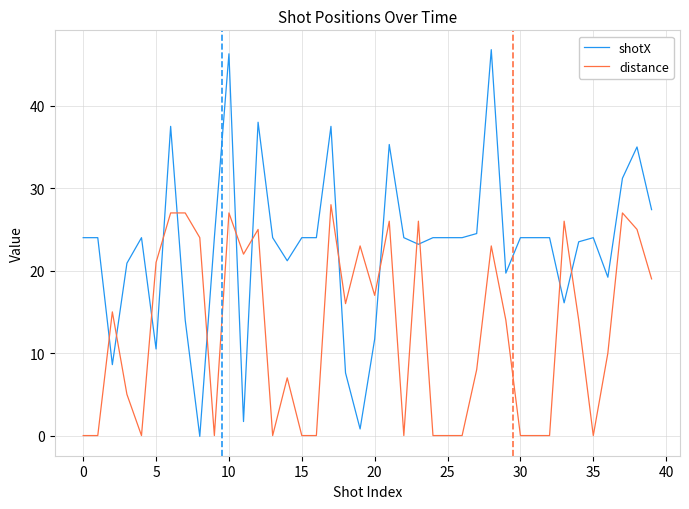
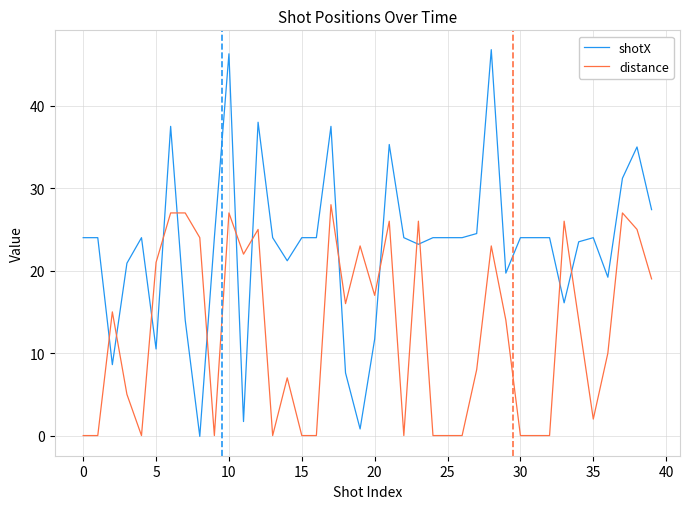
distance, 35: 0 -> 2
